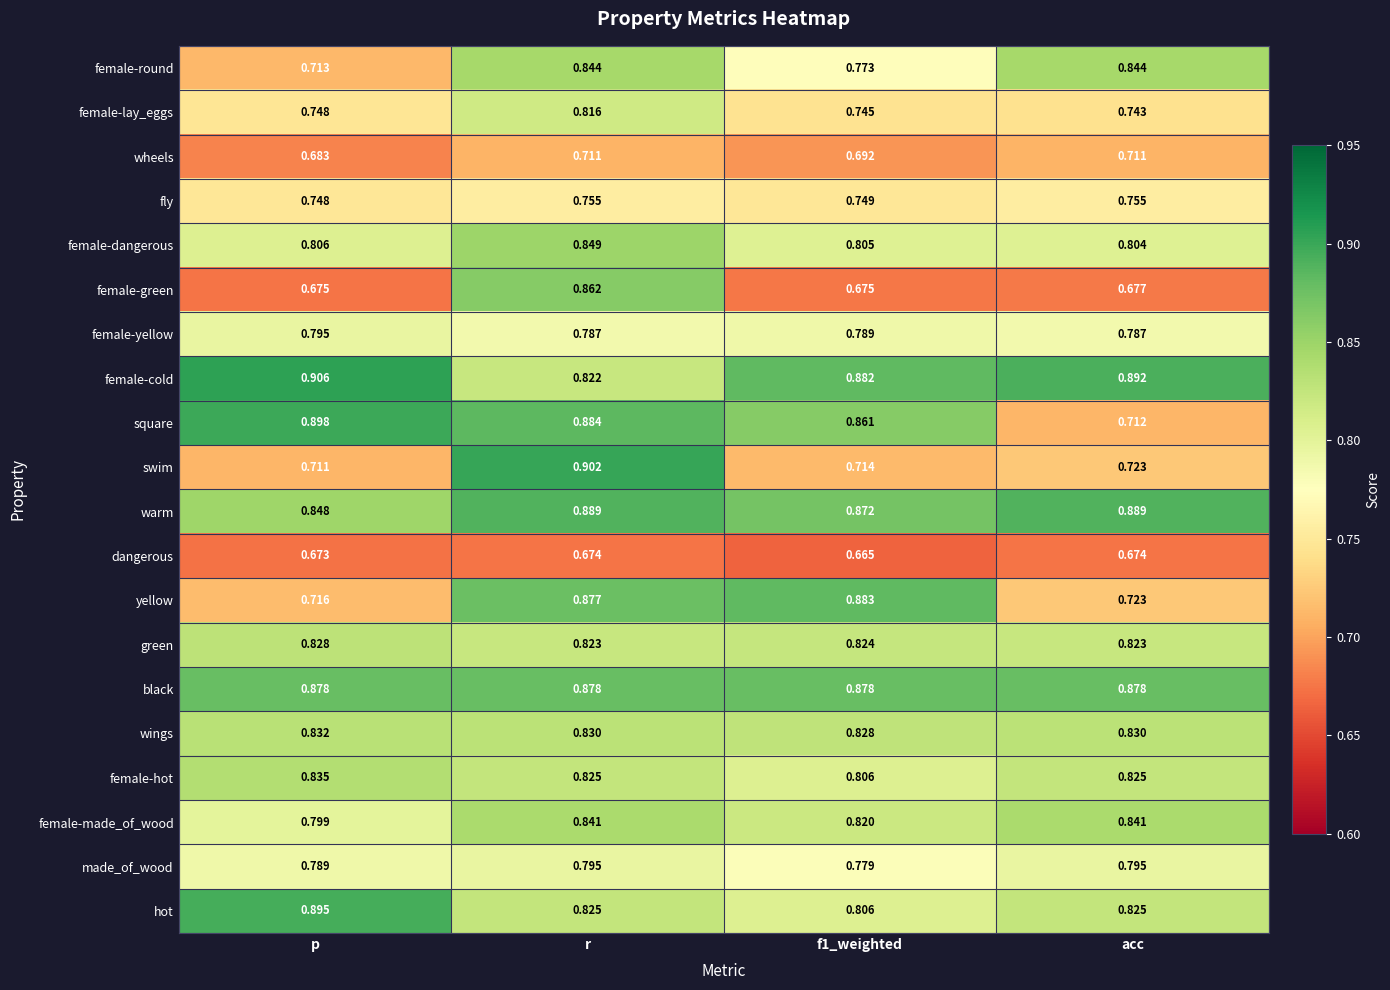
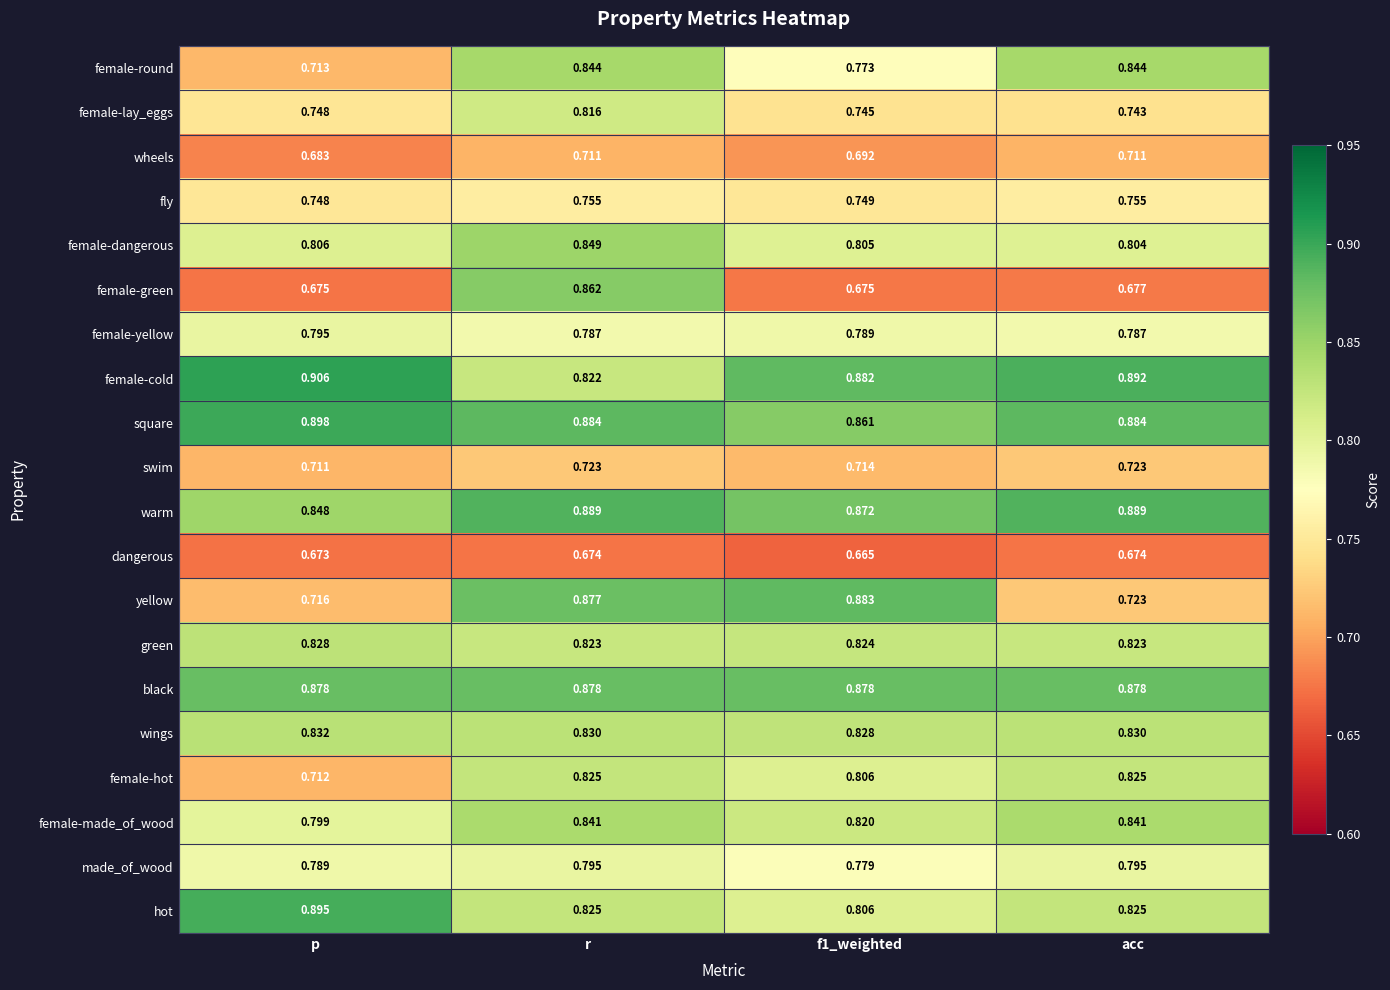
square, acc: 0.712 -> 0.884
swim, r: 0.902 -> 0.723
female-hot, p: 0.835 -> 0.712
